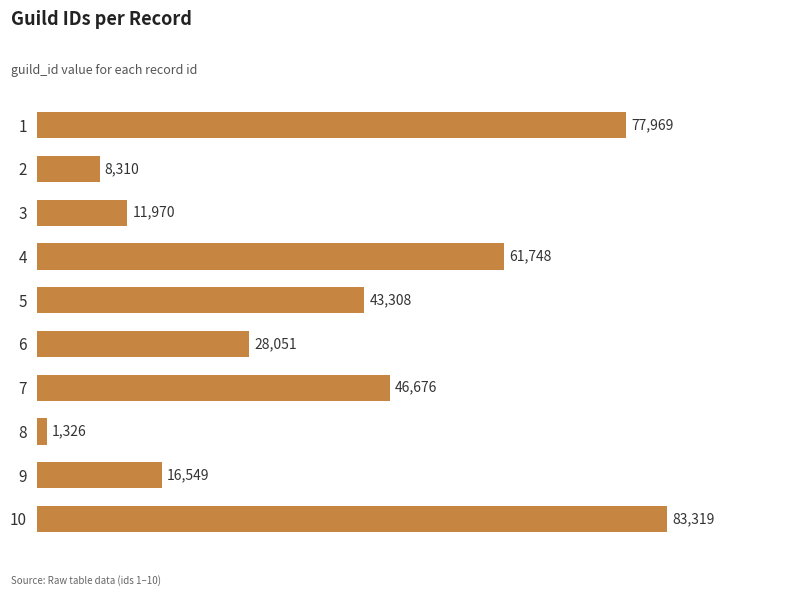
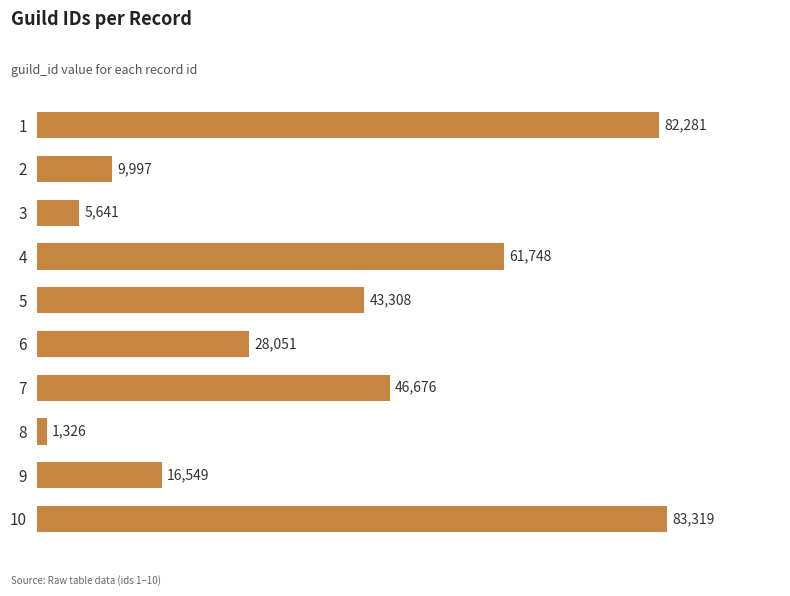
1: 77,969 -> 82,281
2: 8,310 -> 9,997
3: 11,970 -> 5,641
